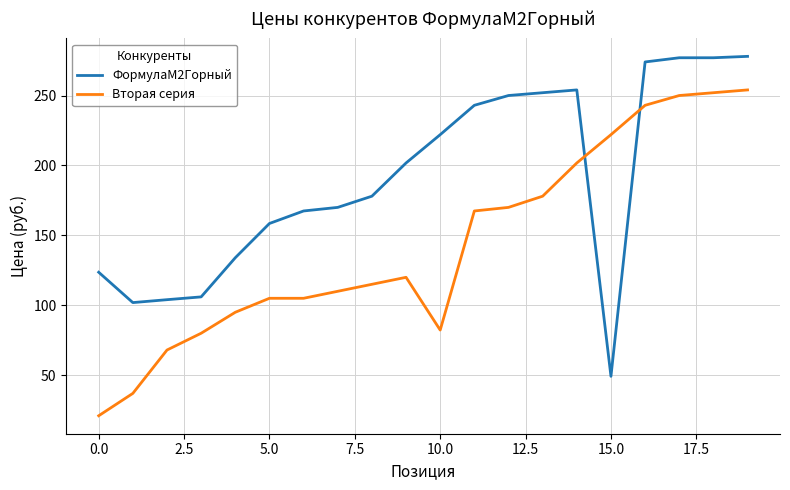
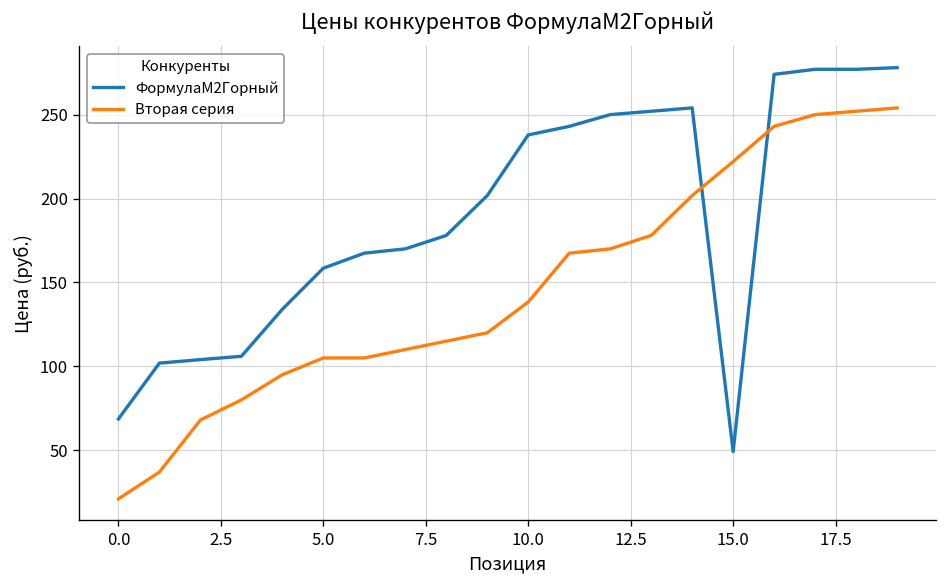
ФормулаМ2Горный, 0.0: 124 -> 69
ФормулаМ2Горный, 10.0: 222 -> 238
Вторая серия, 10.0: 82 -> 138
